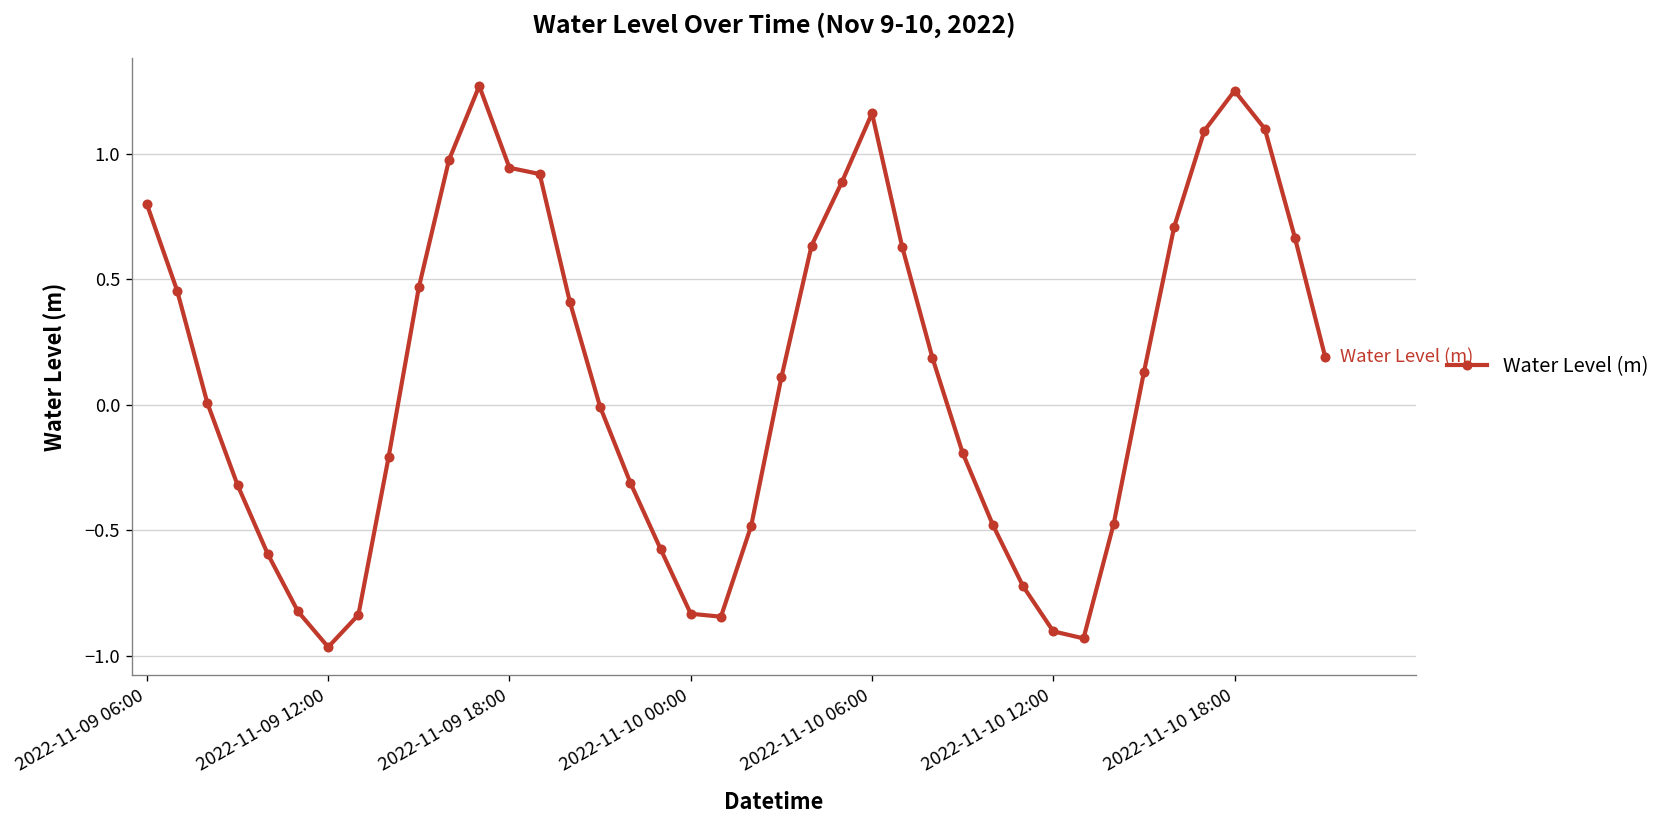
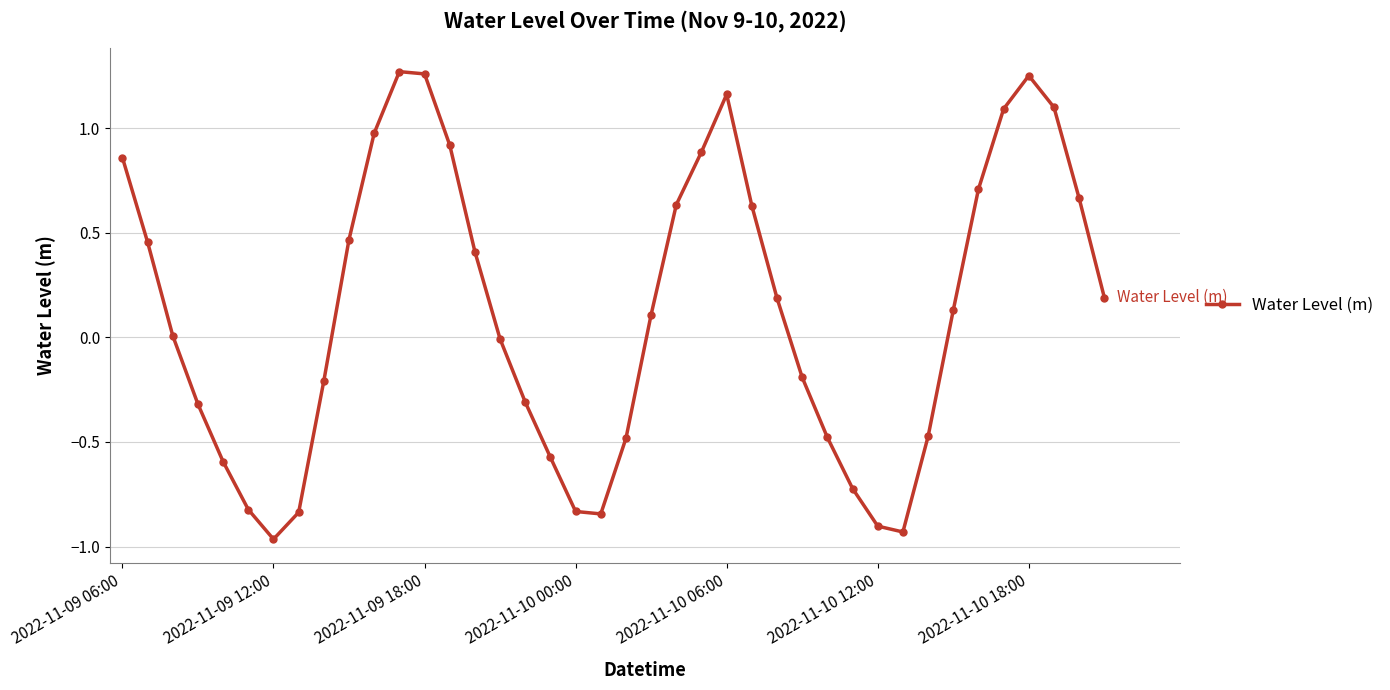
2022-11-09 06:00: 0.80 -> 0.86
2022-11-09 18:00: 0.94 -> 1.26
